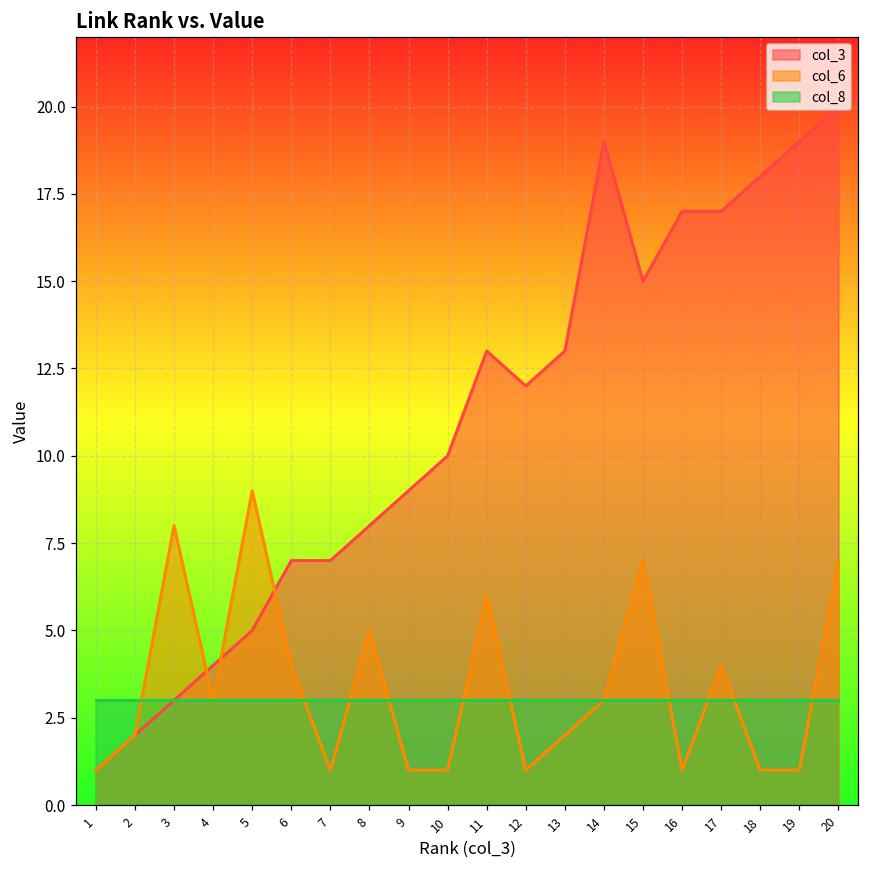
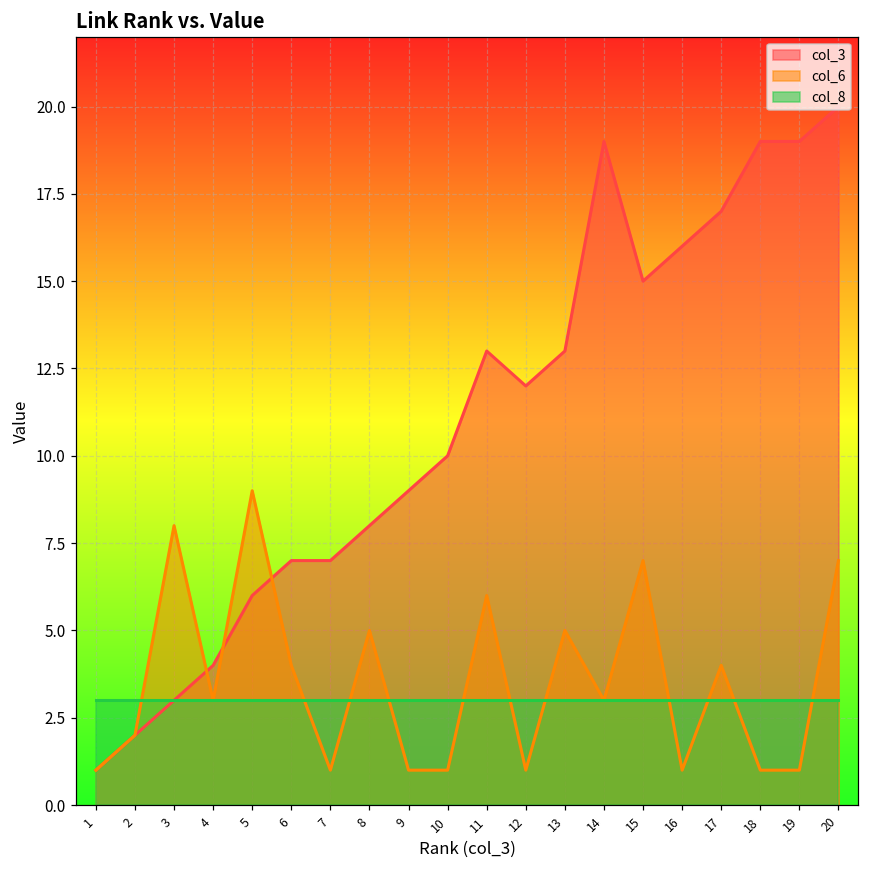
col_3, 5: 5 -> 6
col_6, 13: 2 -> 5
col_3, 16: 17 -> 16
col_3, 18: 18 -> 19
